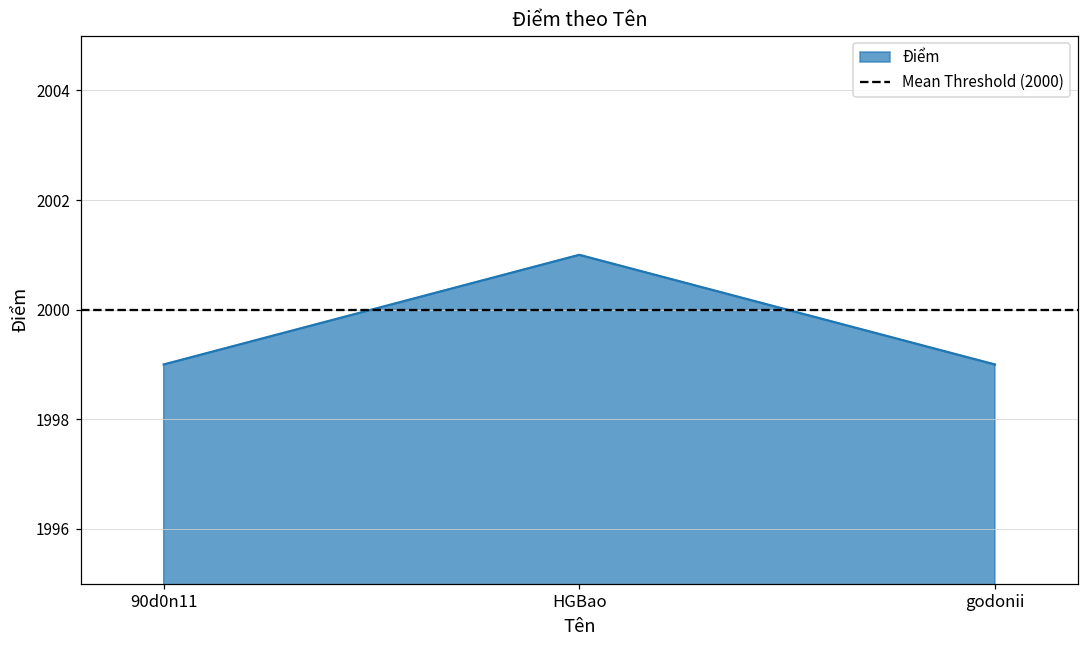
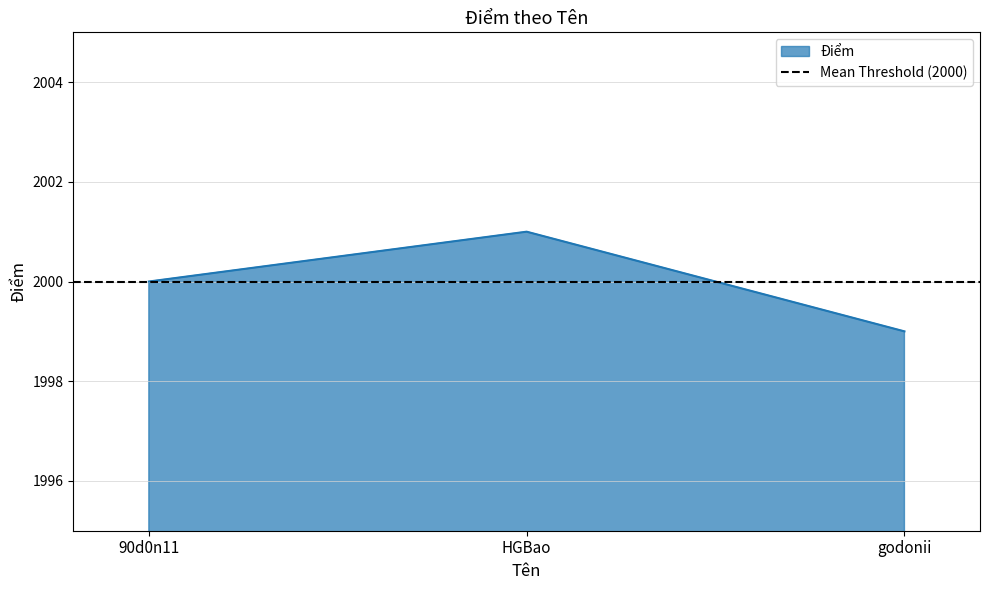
90d0n11: 1999 -> 2000
